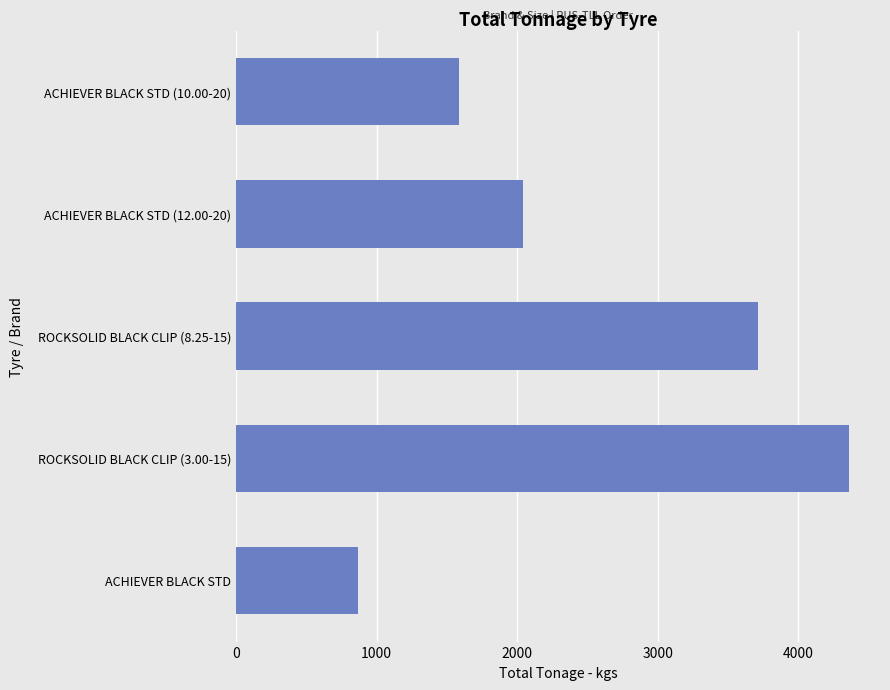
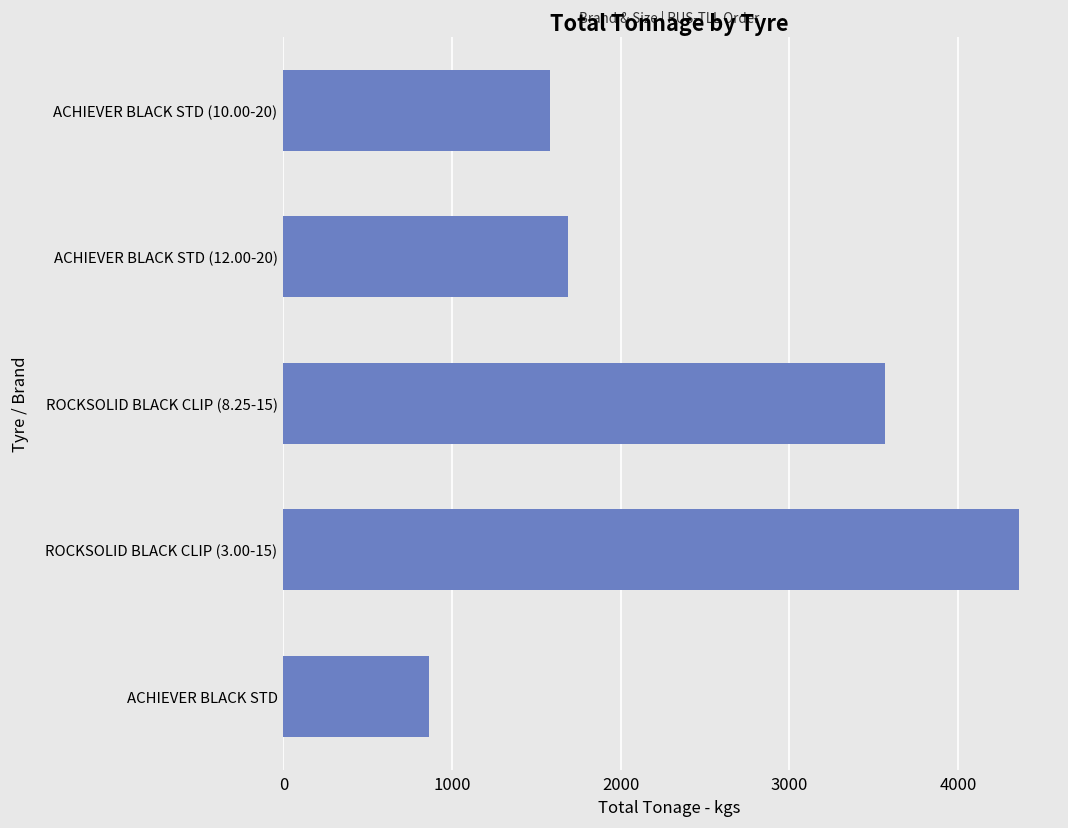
ACHIEVER BLACK STD (12.00-20): 2040 -> 1690
ROCKSOLID BLACK CLIP (8.25-15): 3720 -> 3570
